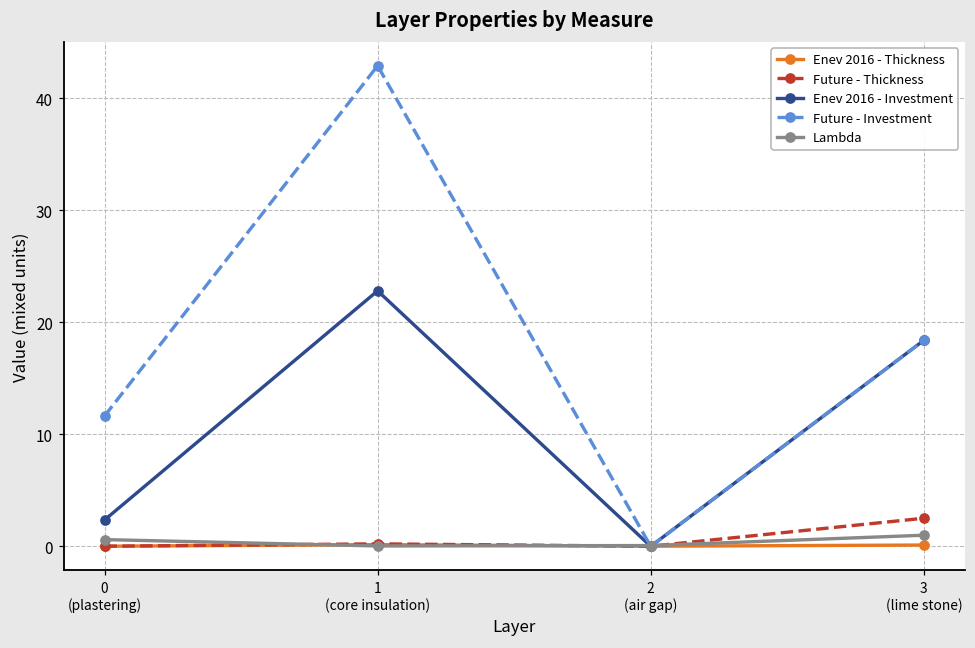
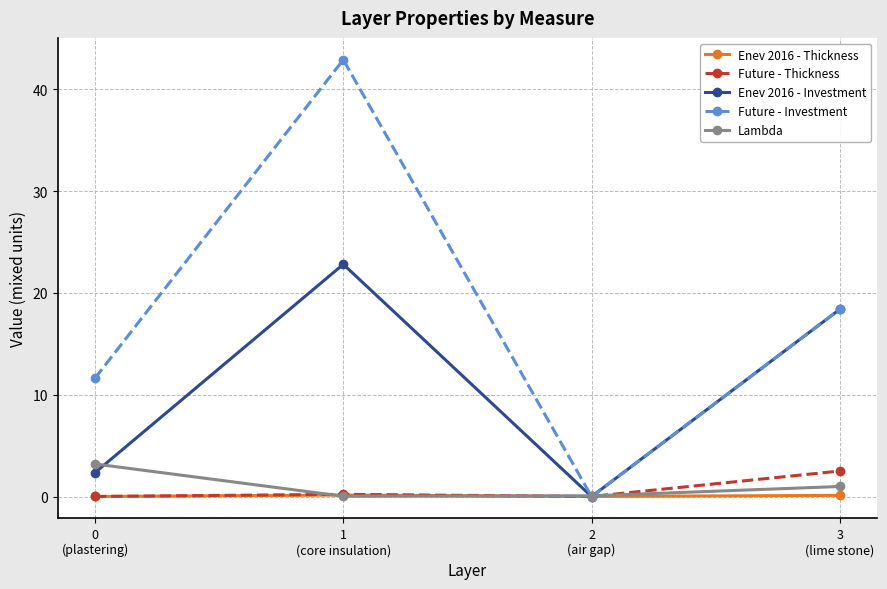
Lambda, 0 (plastering): 0.6 -> 3.2
